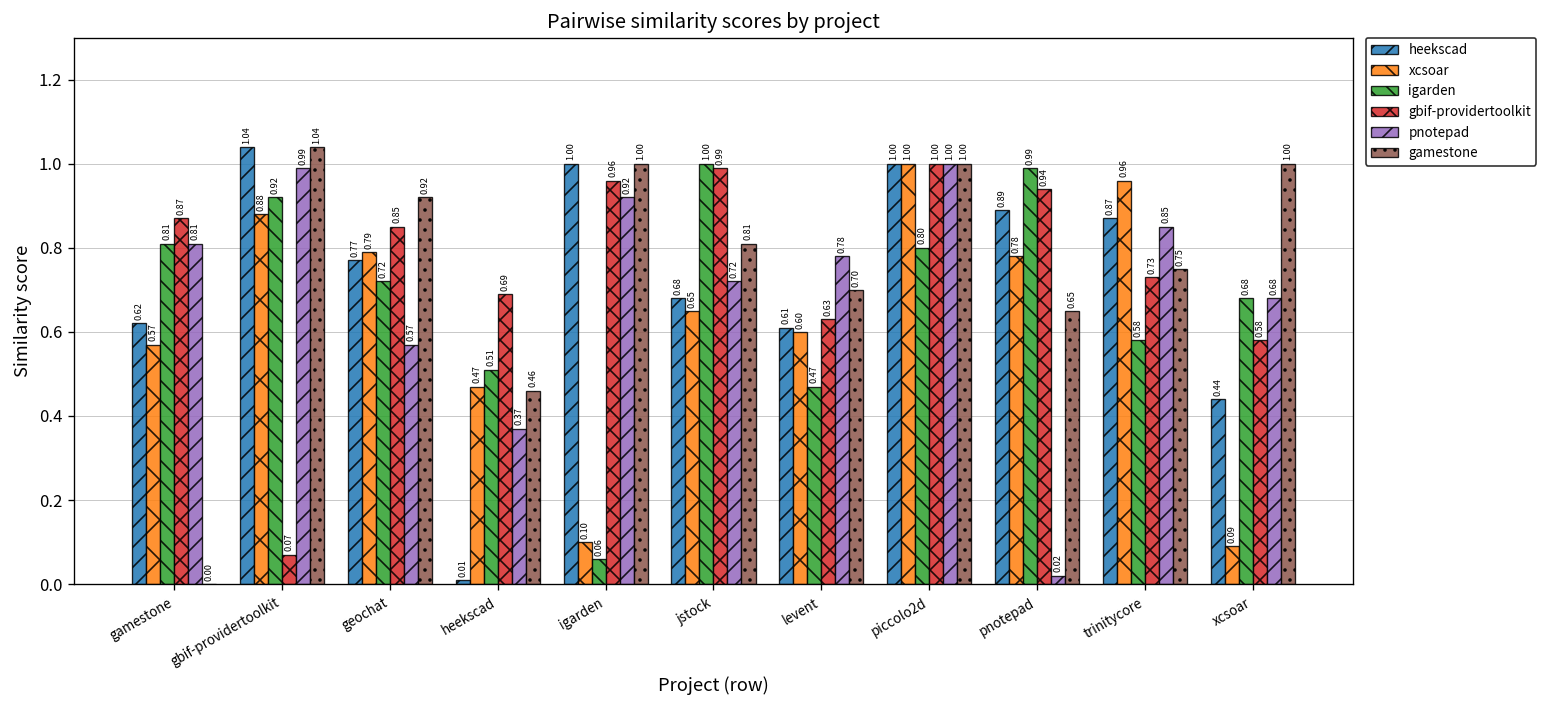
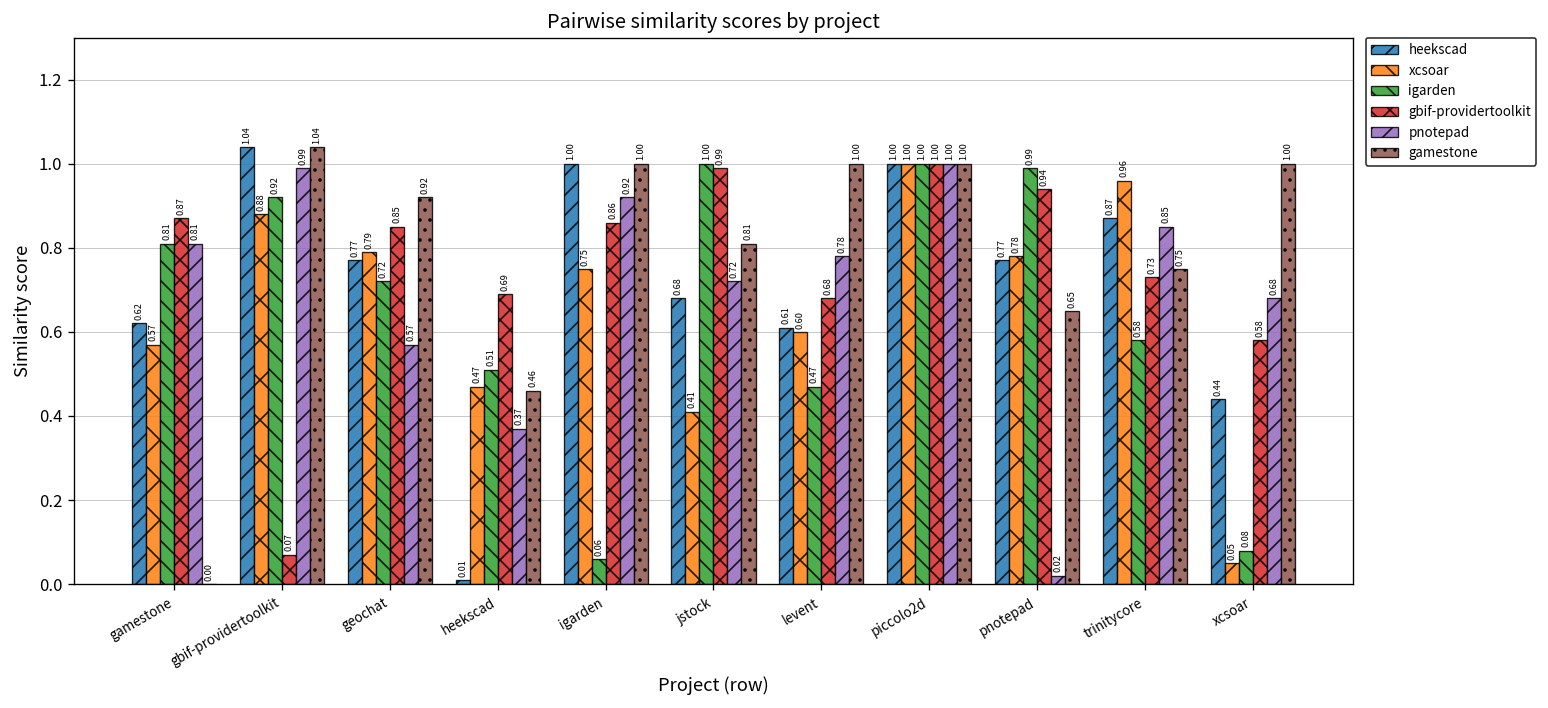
xcsoar, igarden: 0.10 -> 0.75
gbif-providertoolkit, igarden: 0.96 -> 0.86
xcsoar, jstock: 0.65 -> 0.41
gbif-providertoolkit, levent: 0.63 -> 0.68
gamestone, levent: 0.70 -> 1.00
igarden, piccolo2d: 0.80 -> 1.00
heekscad, pnotepad: 0.89 -> 0.77
xcsoar, xcsoar: 0.09 -> 0.05
igarden, xcsoar: 0.68 -> 0.08
